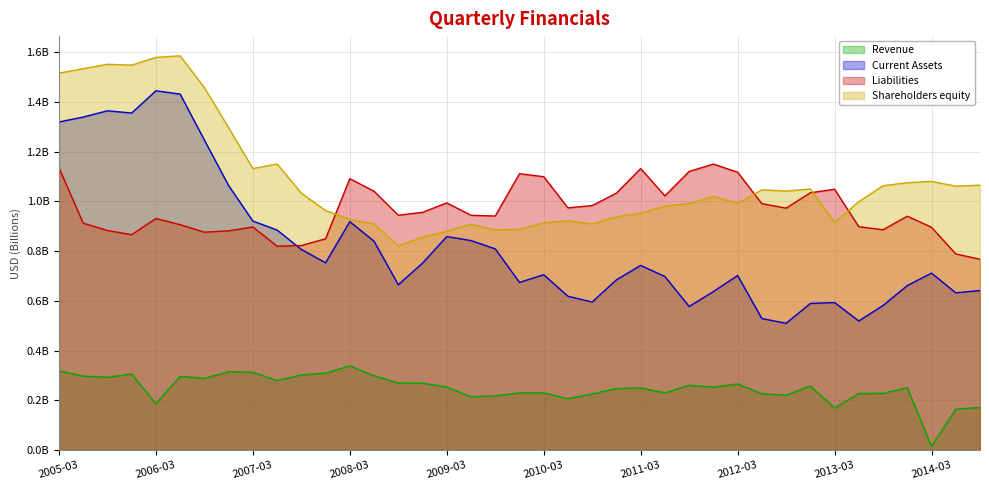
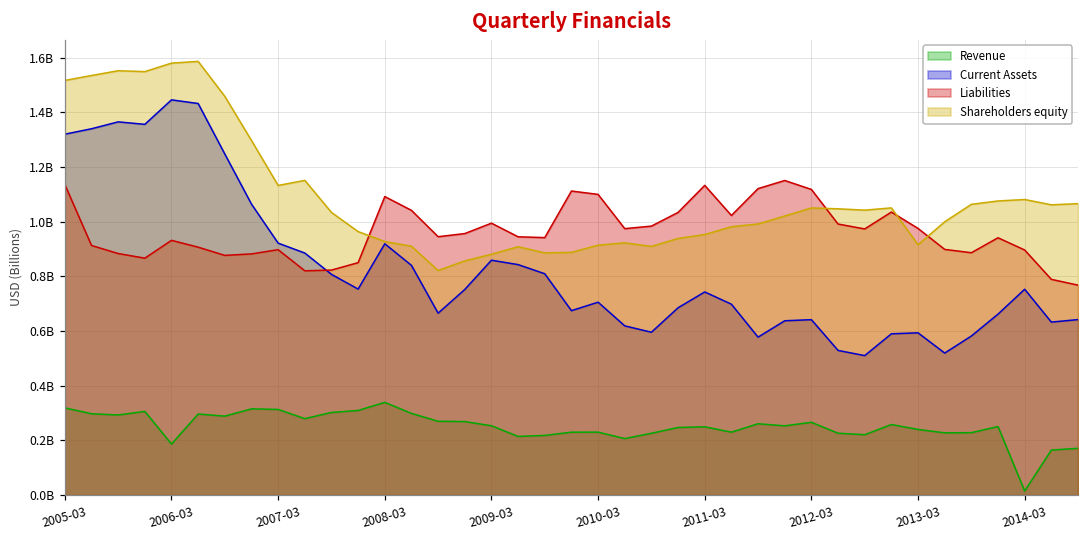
Current Assets, 2012-03: 700000000 -> 640000000
Shareholders equity, 2012-03: 990000000 -> 1050000000
Revenue, 2013-03: 170000000 -> 240000000
Liabilities, 2013-03: 1050000000 -> 980000000
Current Assets, 2014-03: 710000000 -> 750000000
